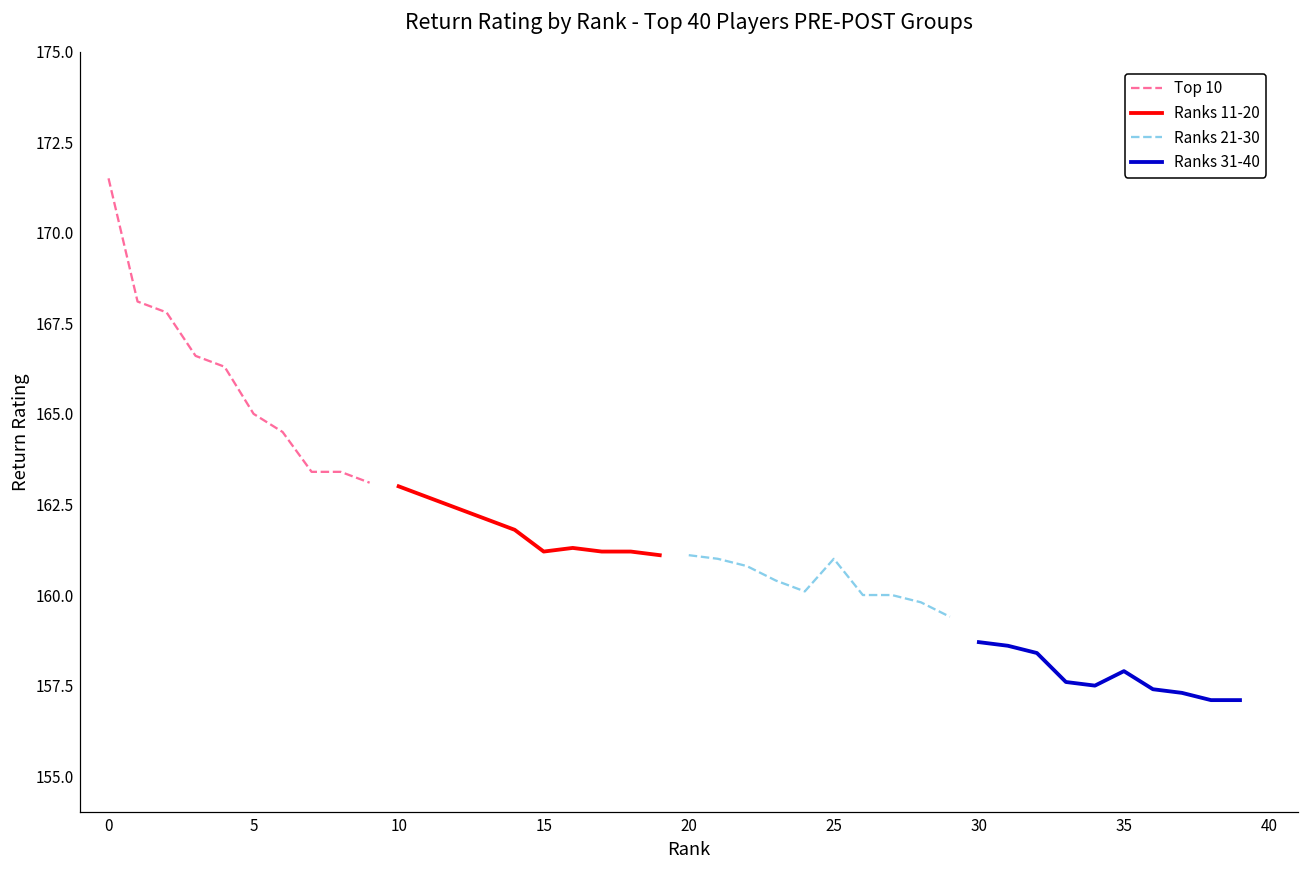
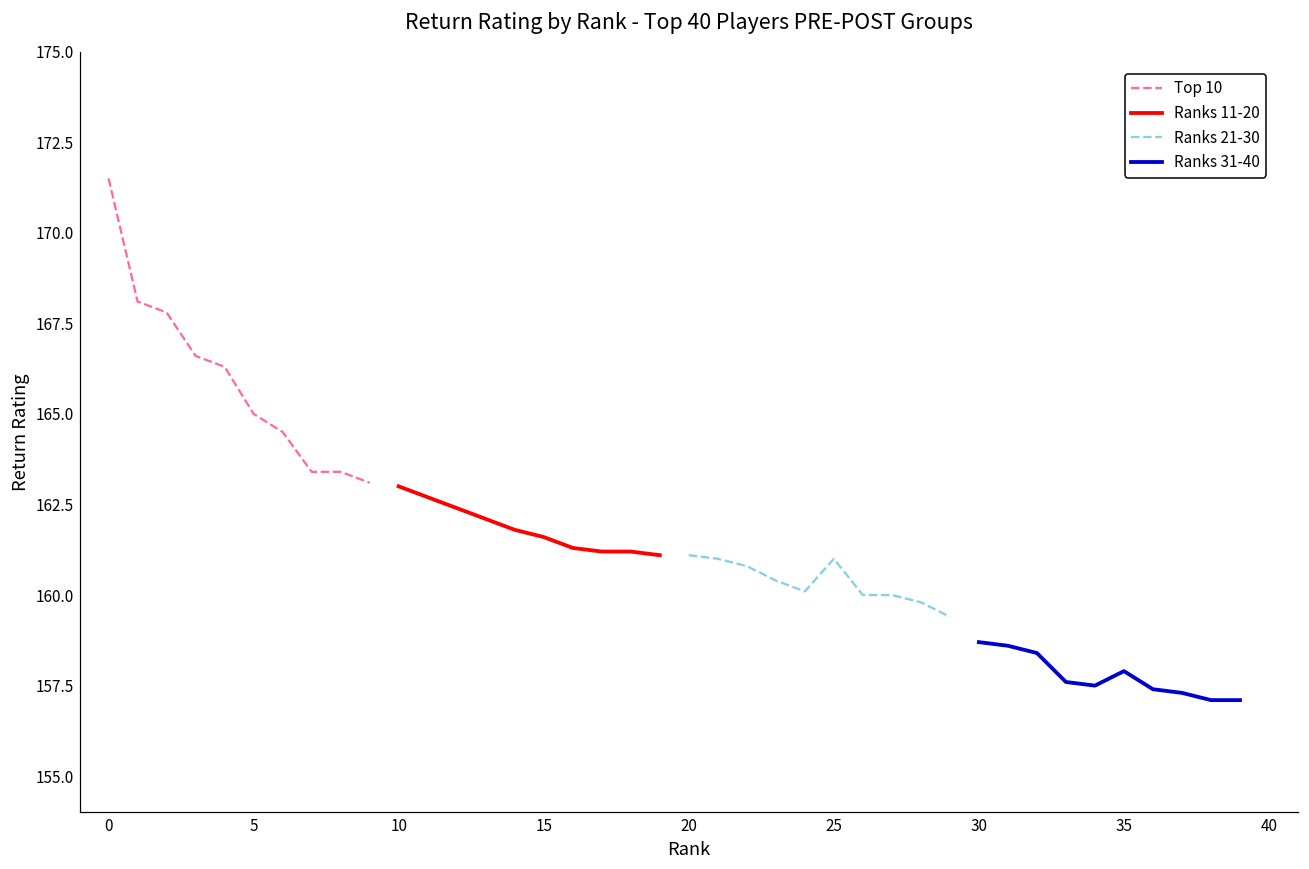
Ranks 11-20, 15: 161.2 -> 161.6
